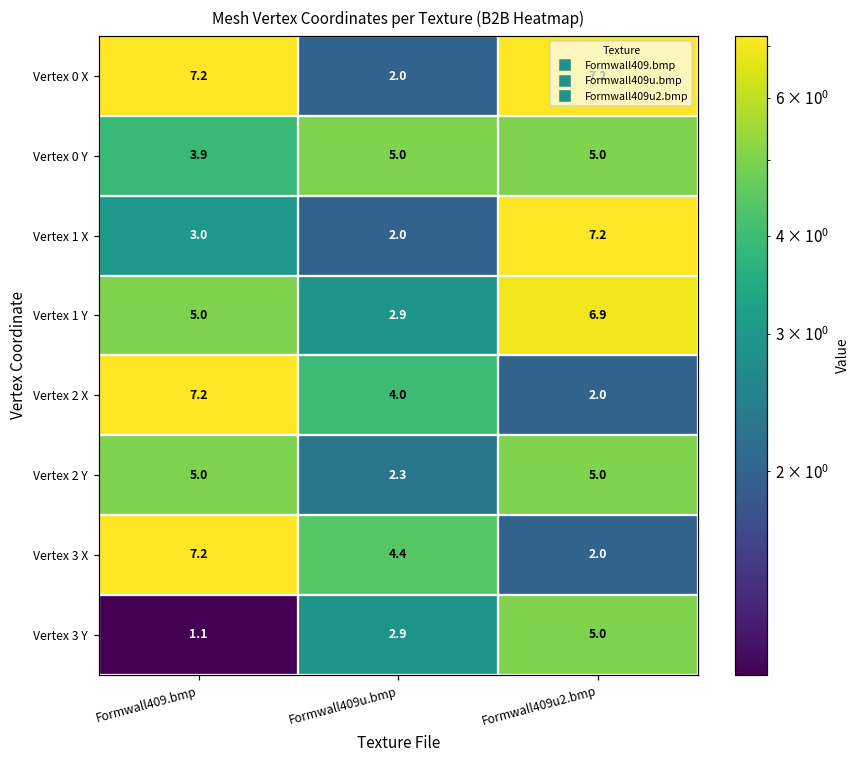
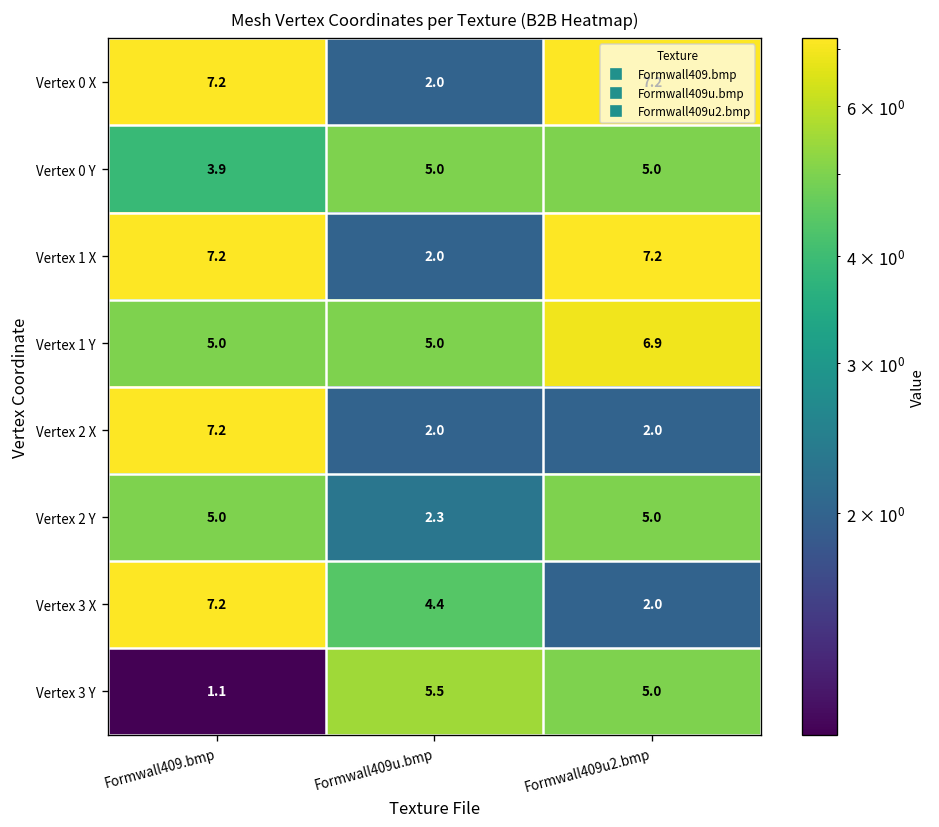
Vertex 1 X, Formwall409.bmp: 3.0 -> 7.2
Vertex 1 Y, Formwall409u.bmp: 2.9 -> 5.0
Vertex 2 X, Formwall409u.bmp: 4.0 -> 2.0
Vertex 3 Y, Formwall409u.bmp: 2.9 -> 5.5
